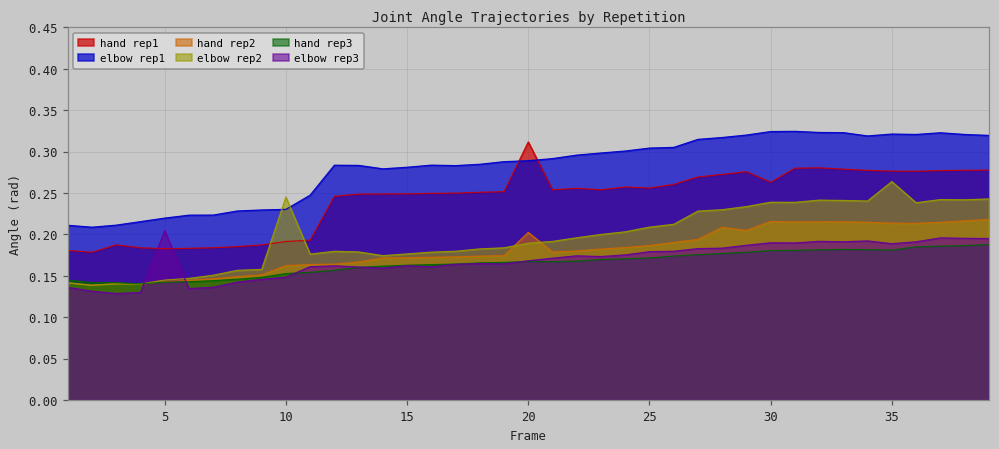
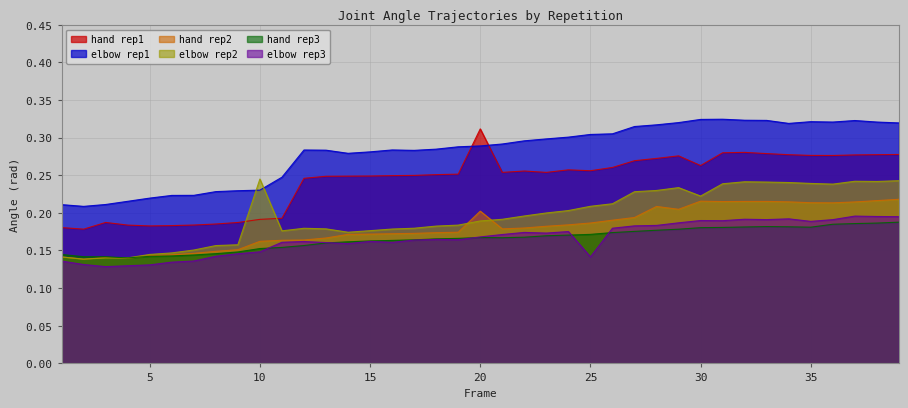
elbow rep3, 5: 0.20 -> 0.13
elbow rep3, 25: 0.18 -> 0.14
elbow rep2, 30: 0.24 -> 0.22
elbow rep2, 35: 0.26 -> 0.24
